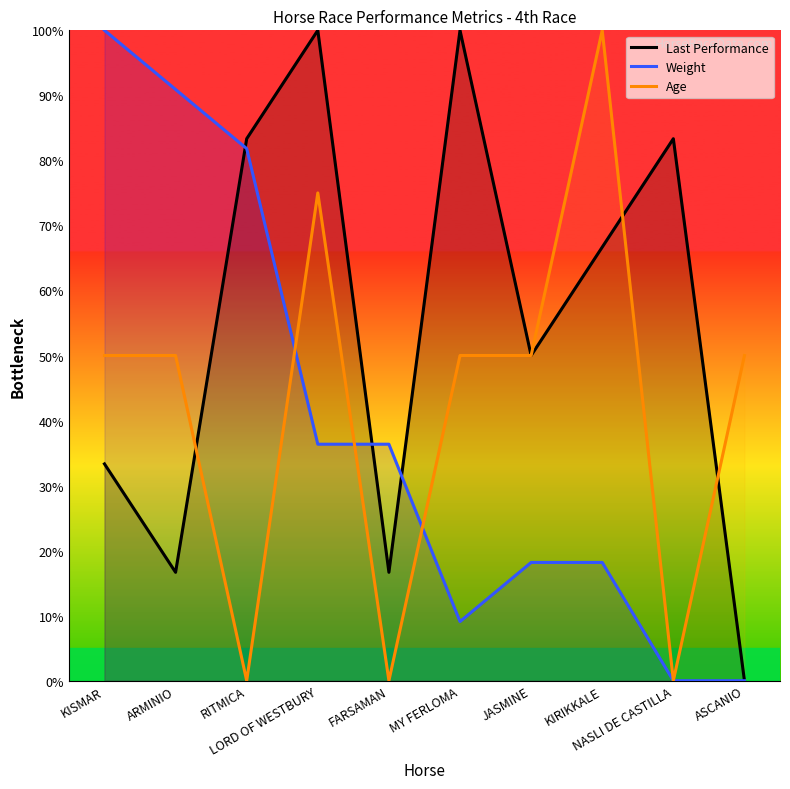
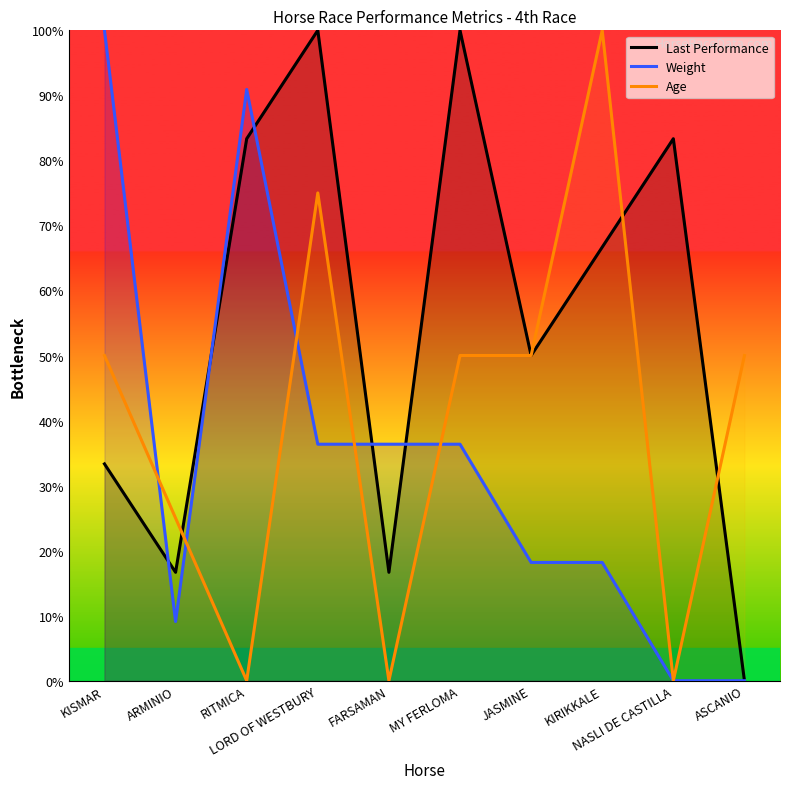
Weight, ARMINIO: 91% -> 9%
Age, ARMINIO: 50% -> 25%
Weight, RITMICA: 82% -> 91%
Weight, MY FERLOMA: 9% -> 36%
